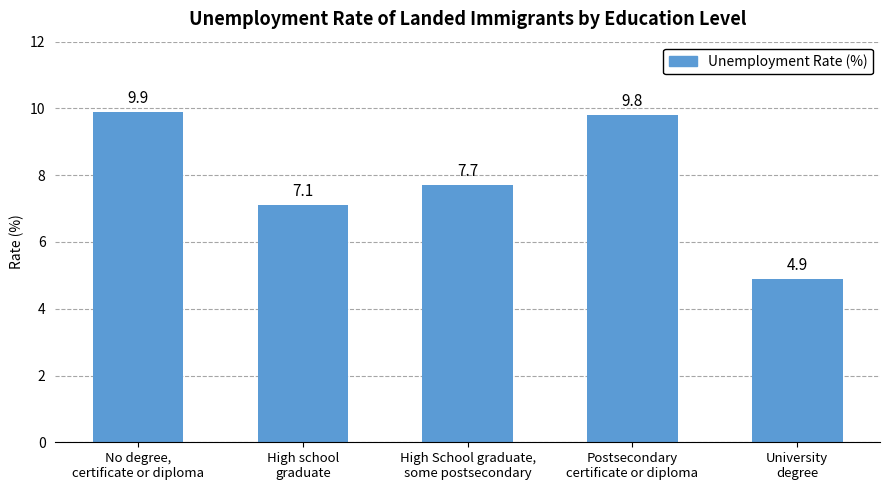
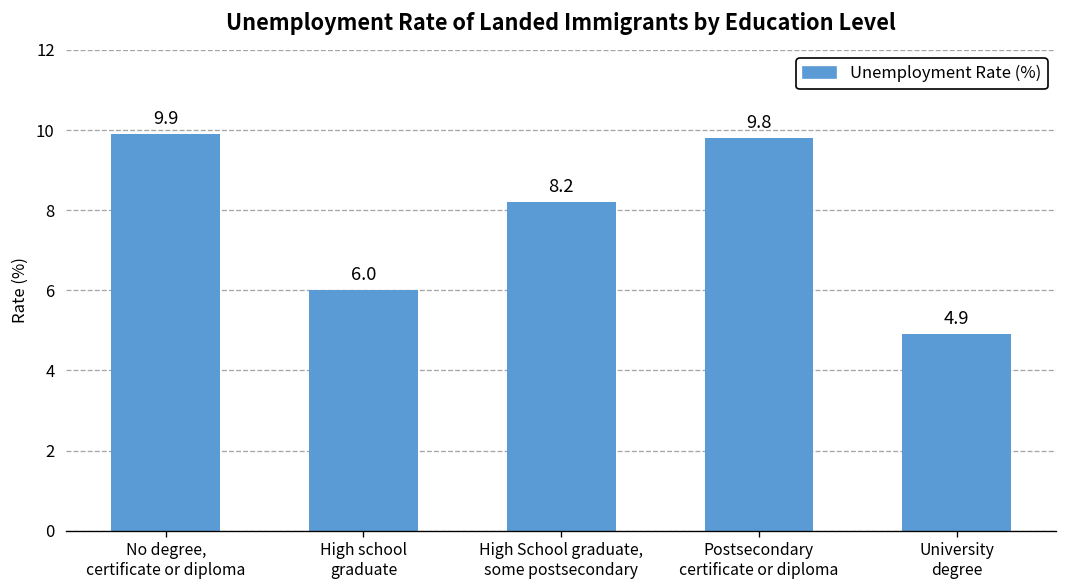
High school graduate: 7.1 -> 6.0
High School graduate, some postsecondary: 7.7 -> 8.2
